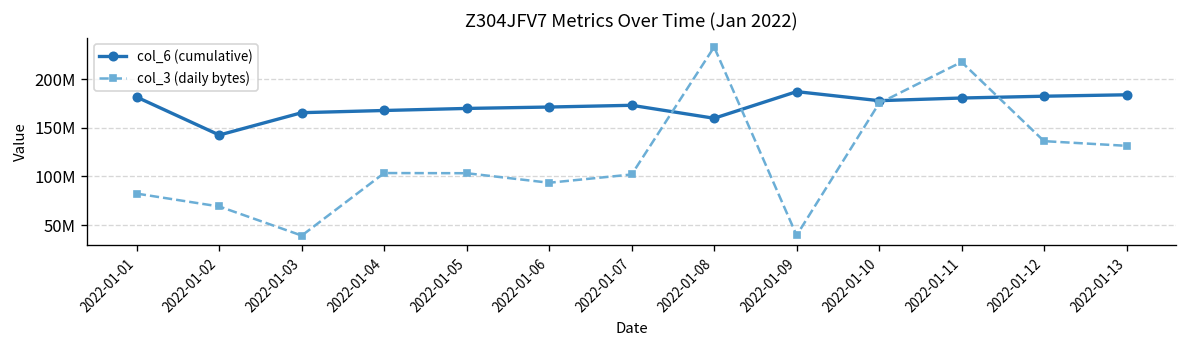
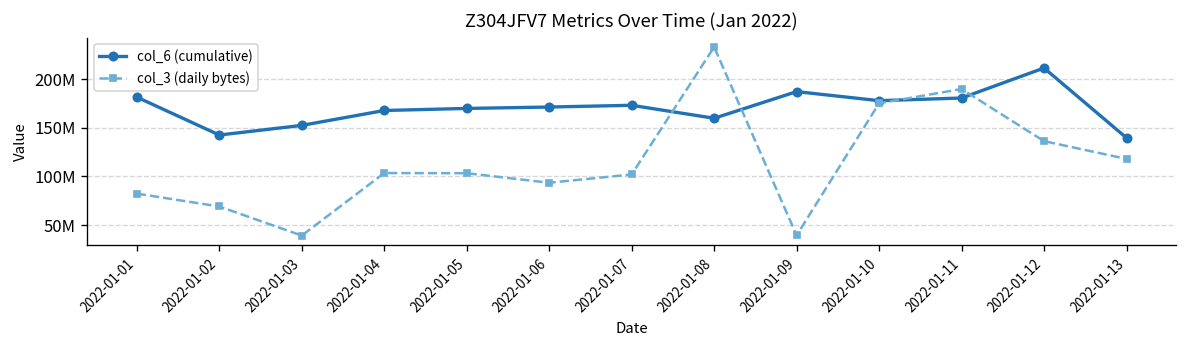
col_6 (cumulative), 2022-01-03: 170000000 -> 150000000
col_3 (daily bytes), 2022-01-11: 220000000 -> 190000000
col_6 (cumulative), 2022-01-12: 180000000 -> 210000000
col_6 (cumulative), 2022-01-13: 180000000 -> 140000000
col_3 (daily bytes), 2022-01-13: 130000000 -> 120000000
